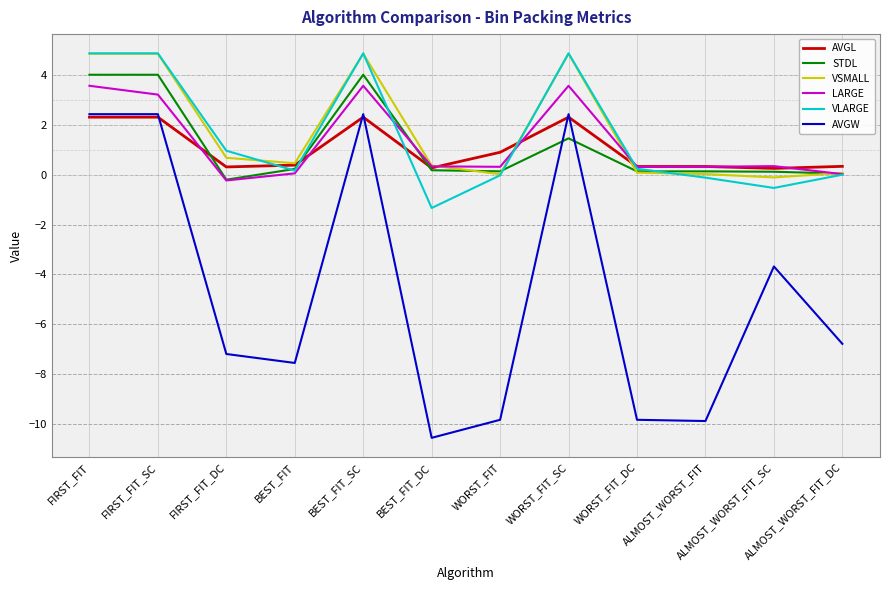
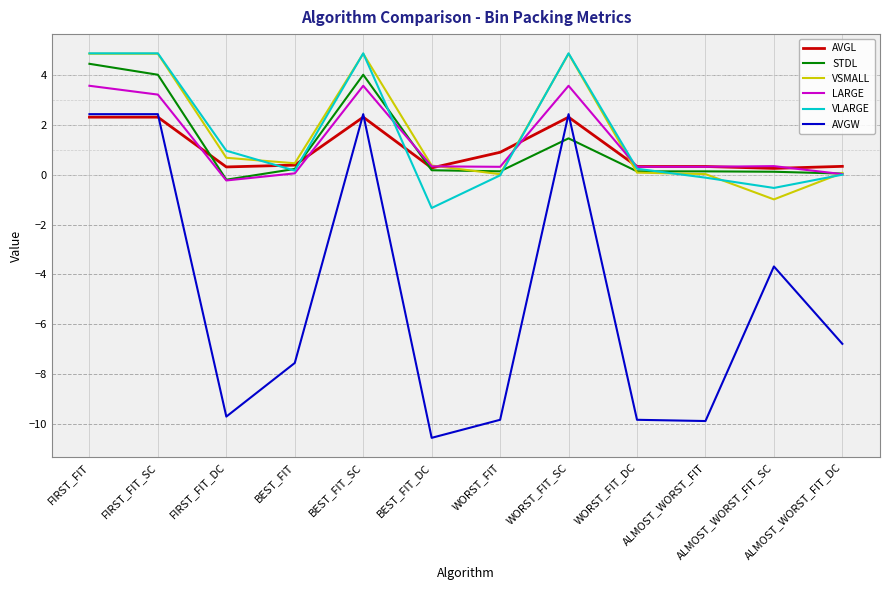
STDL, FIRST_FIT: 4.0 -> 4.5
AVGW, FIRST_FIT_DC: -7.2 -> -9.7
VSMALL, ALMOST_WORST_FIT_SC: -0.1 -> -1.0
